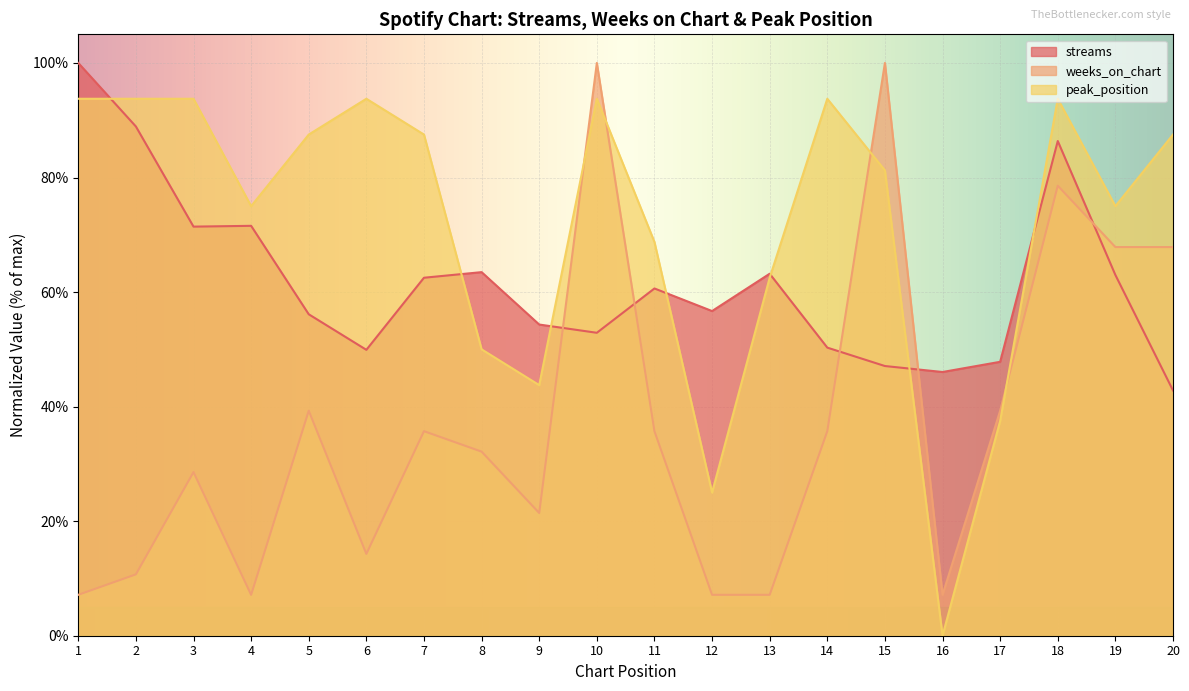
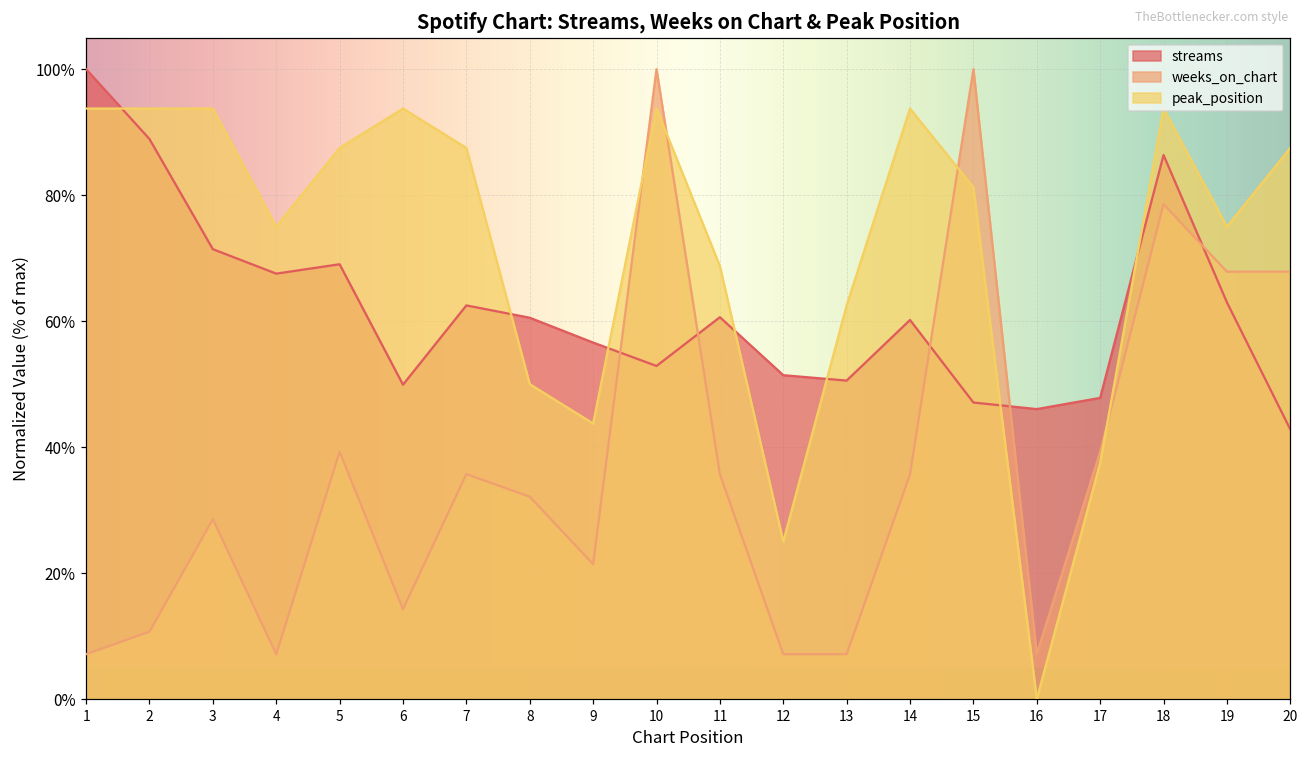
streams, 4: 72% -> 68%
streams, 5: 56% -> 69%
streams, 8: 63% -> 61%
streams, 9: 54% -> 57%
streams, 12: 57% -> 51%
streams, 13: 63% -> 51%
streams, 14: 50% -> 60%
